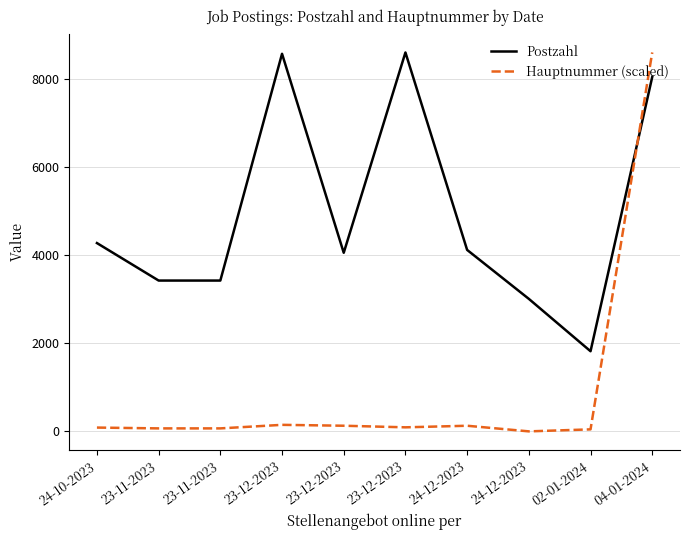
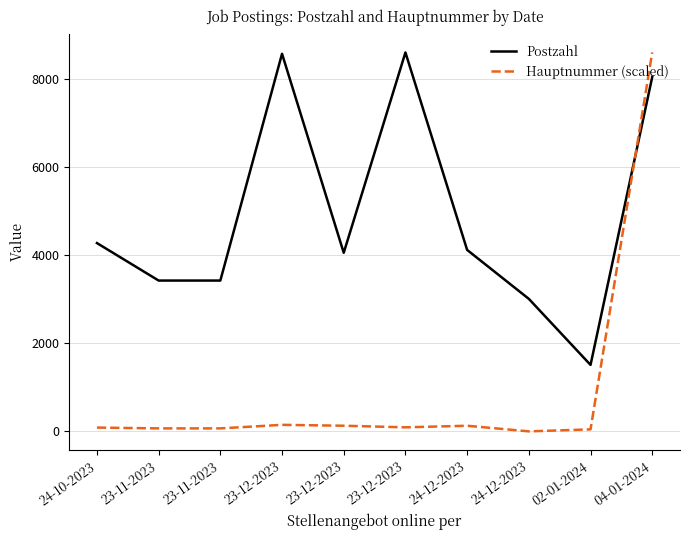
Postzahl, 02-01-2024: 1800 -> 1500
